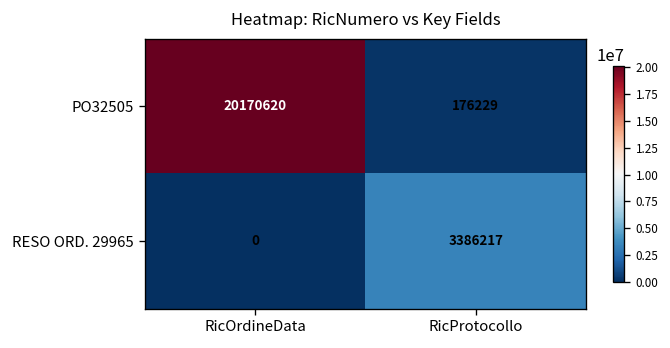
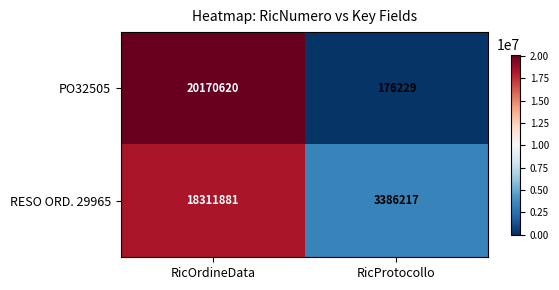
RESO ORD. 29965, RicOrdineData: 0 -> 18311881
